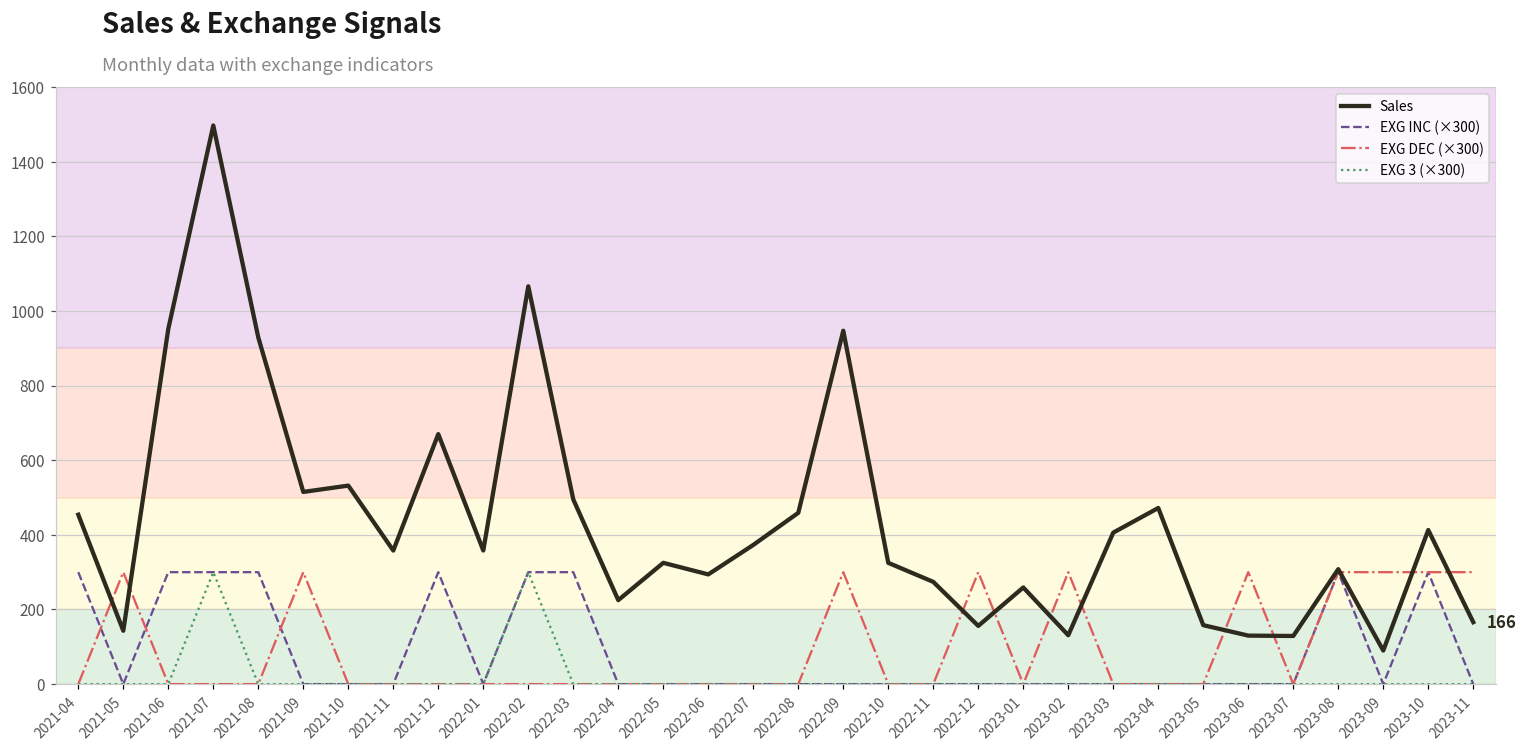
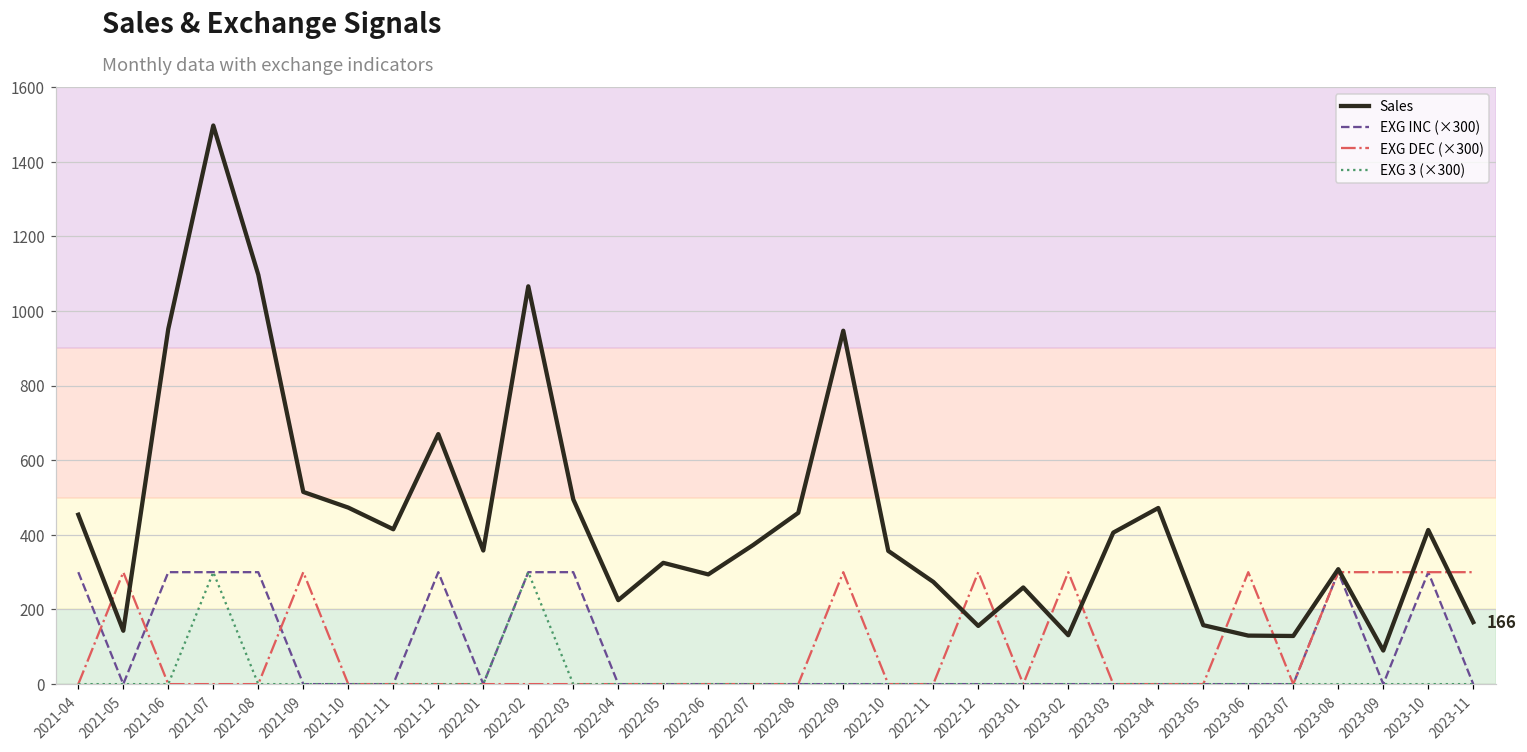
Sales, 2021-08: 930 -> 1100
Sales, 2021-10: 530 -> 470
Sales, 2021-11: 360 -> 420
Sales, 2022-10: 330 -> 360
